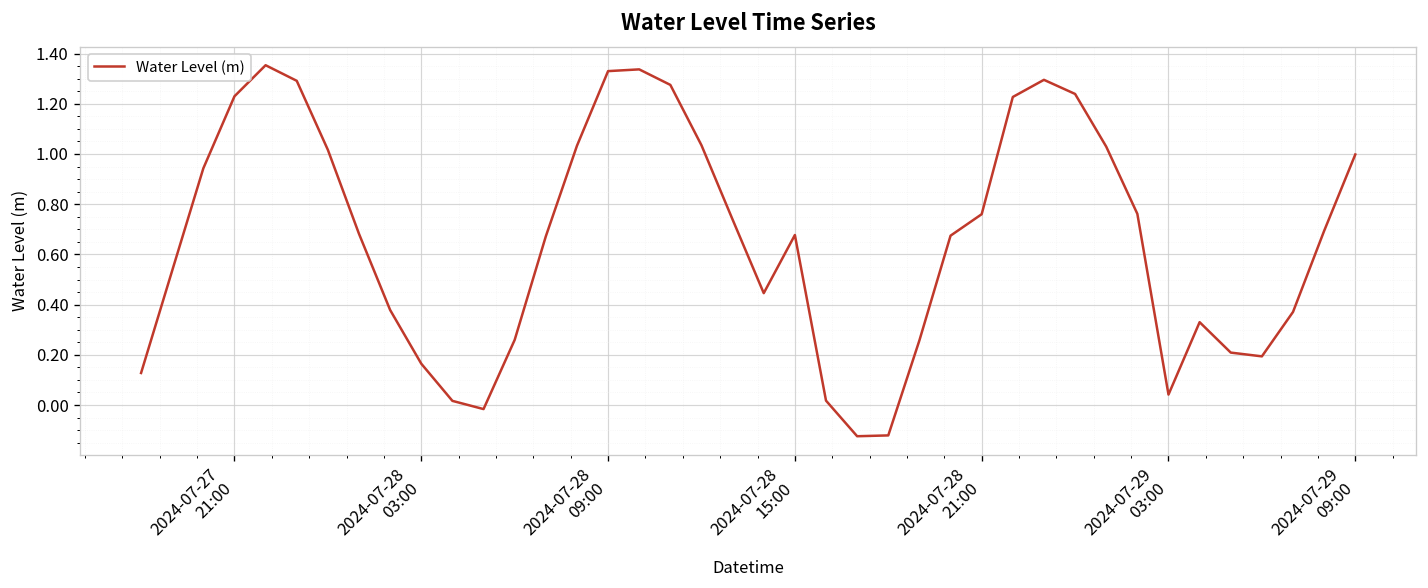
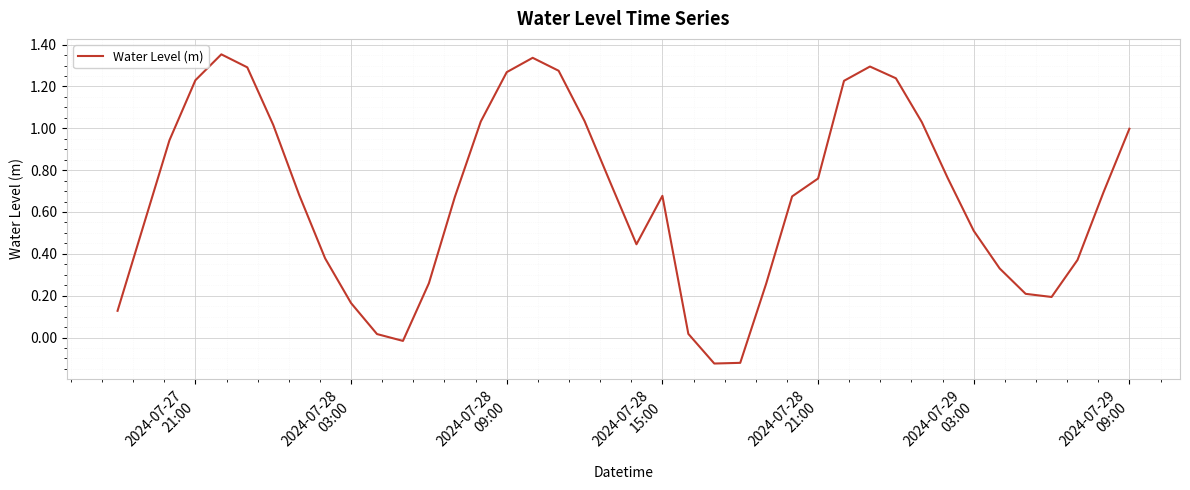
2024-07-28 09:00: 1.33 -> 1.27
2024-07-29 03:00: 0.04 -> 0.51
